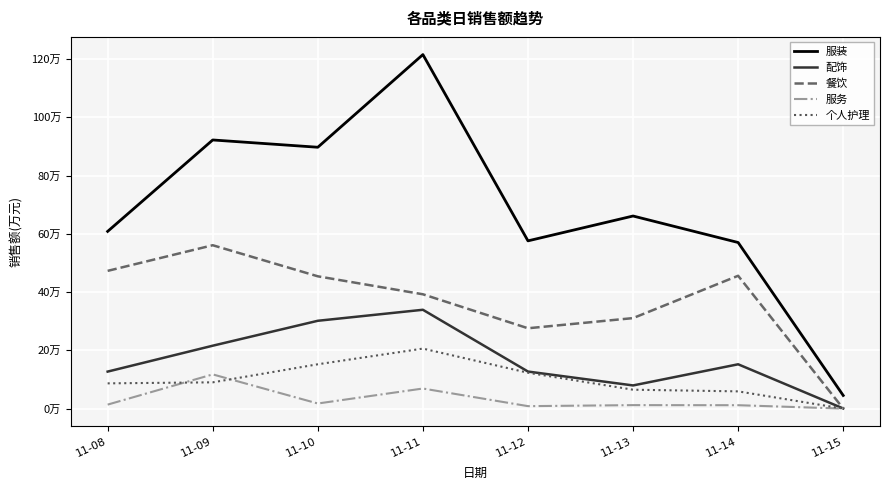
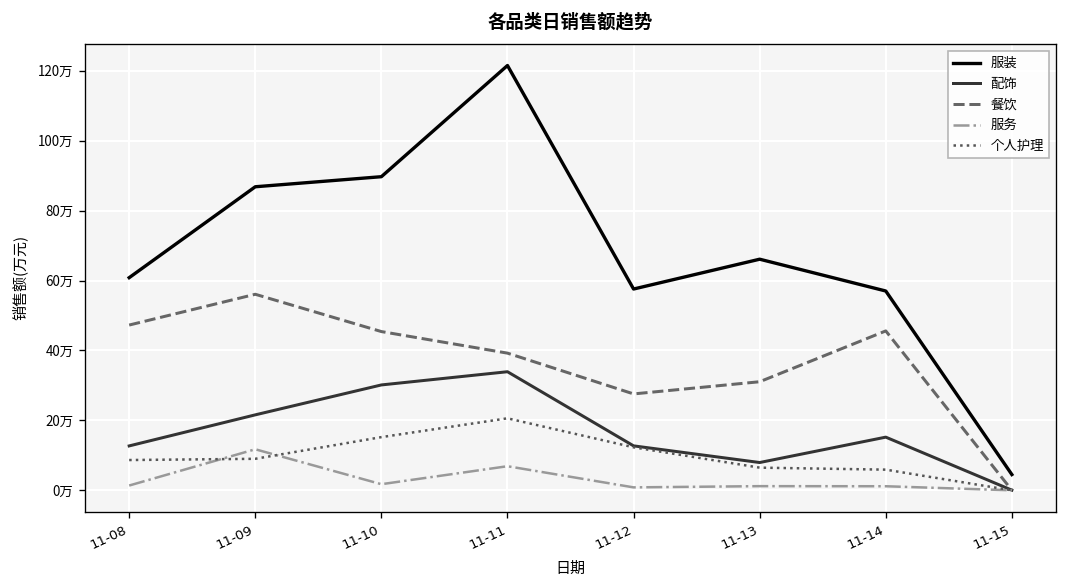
服装, 11-09: 92万 -> 87万
